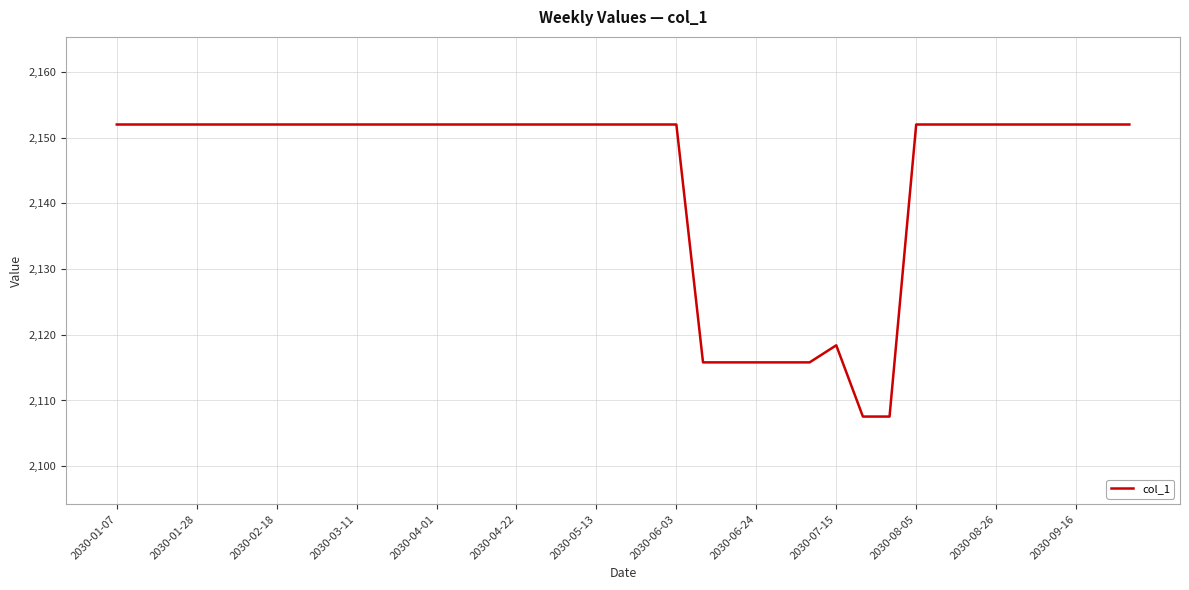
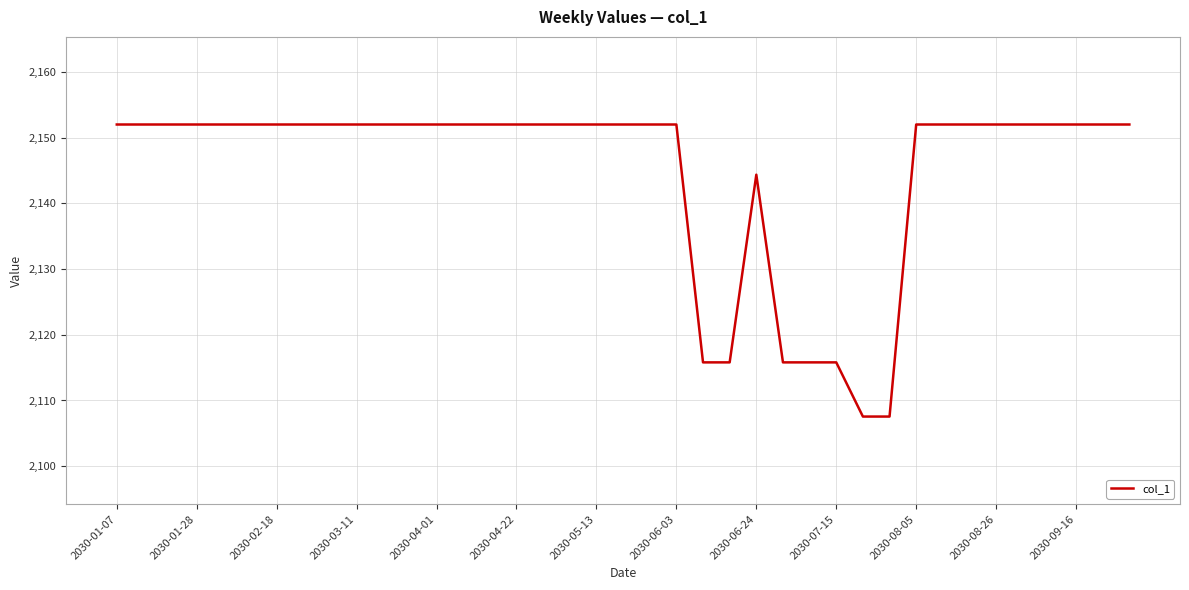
2030-06-24: 2,116 -> 2,144
2030-07-15: 2,118 -> 2,116
